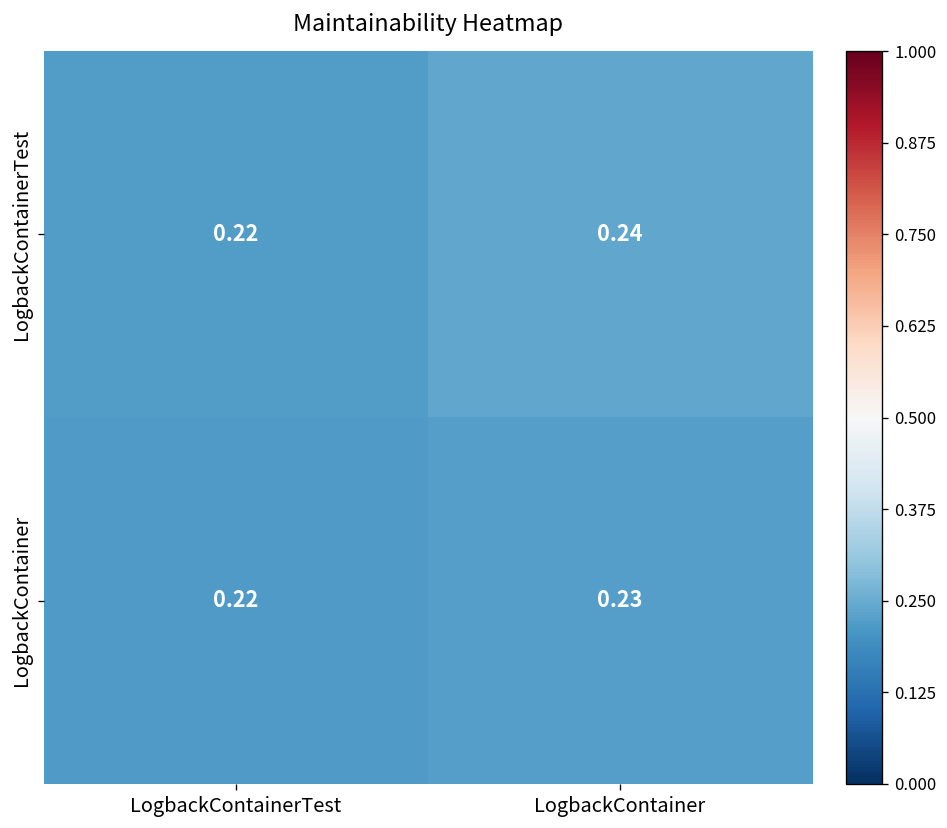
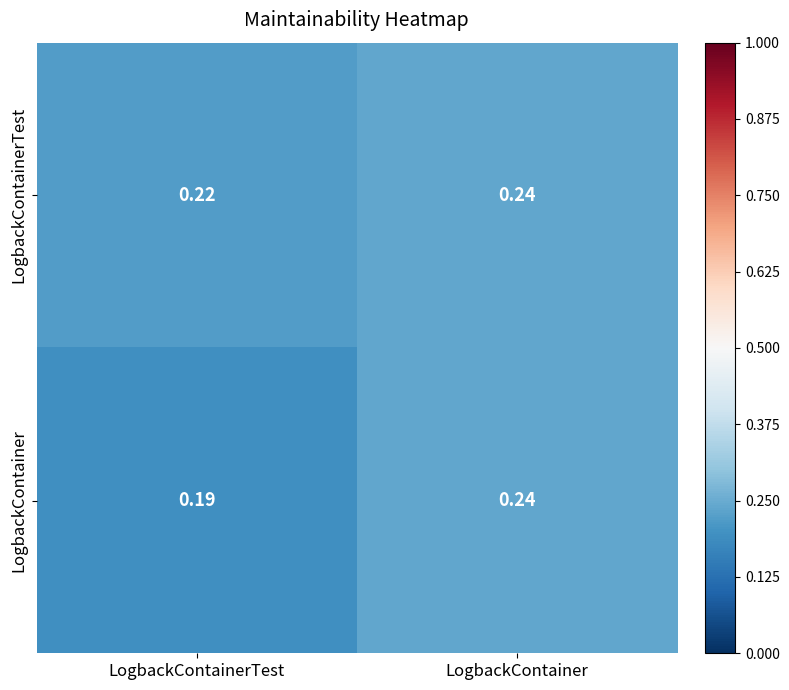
LogbackContainer, LogbackContainerTest: 0.22 -> 0.19
LogbackContainer, LogbackContainer: 0.23 -> 0.24
